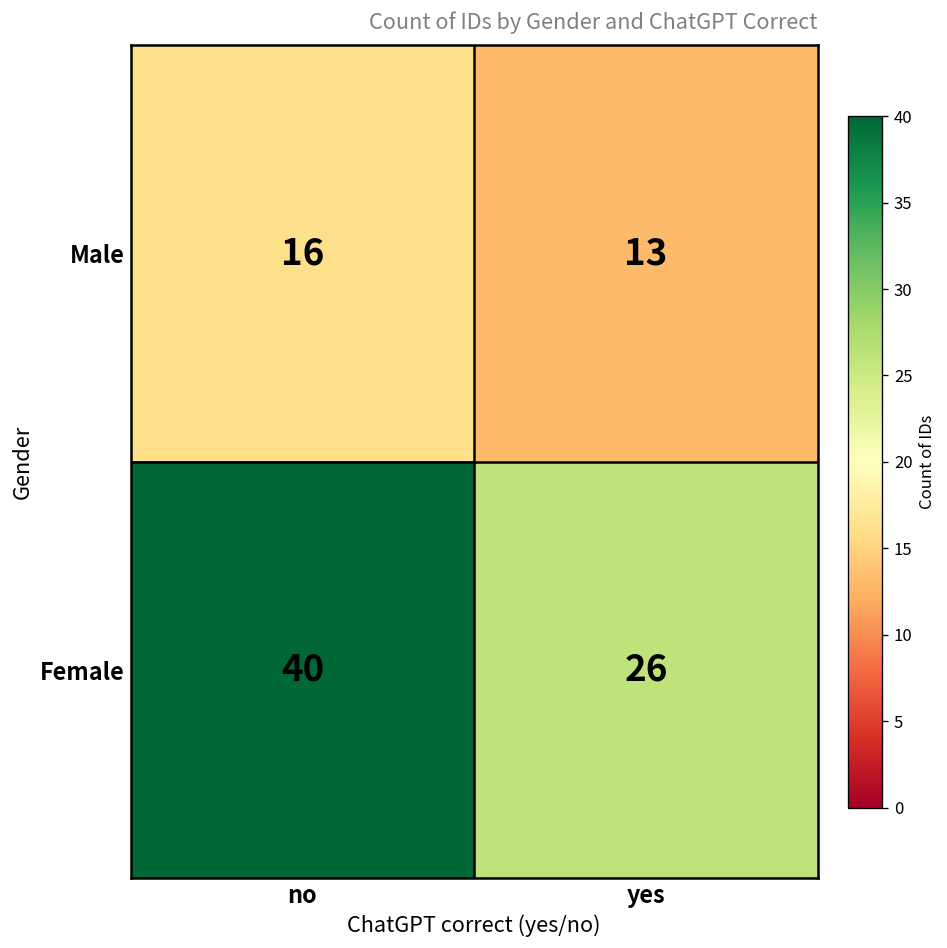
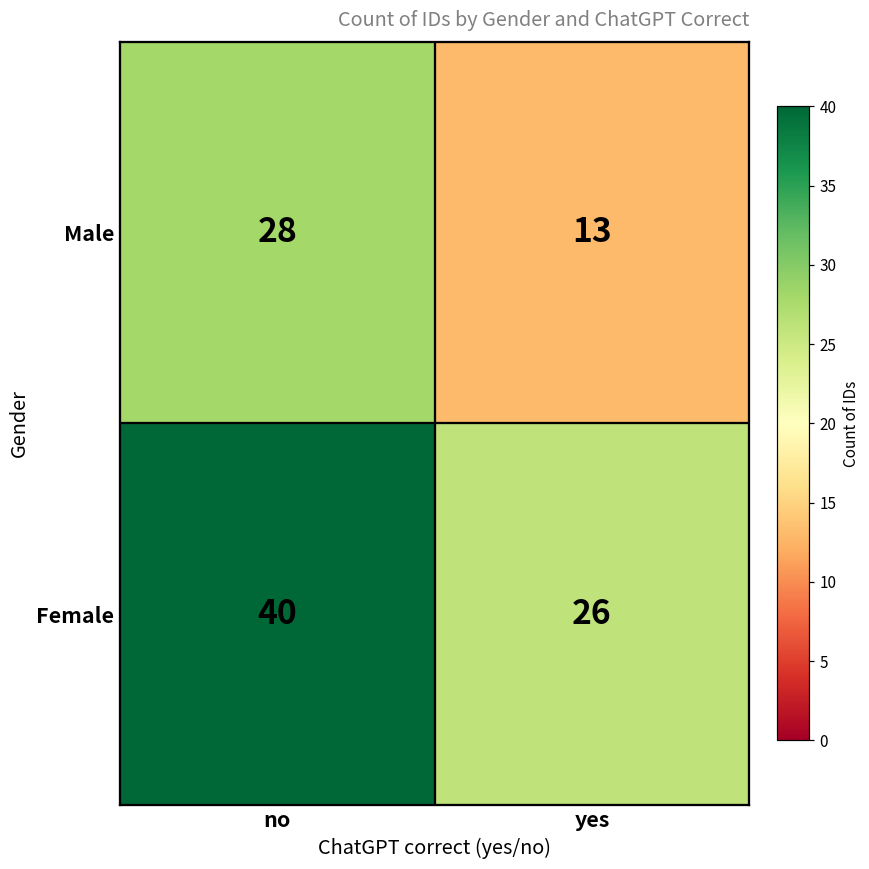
Male, no: 16 -> 28
